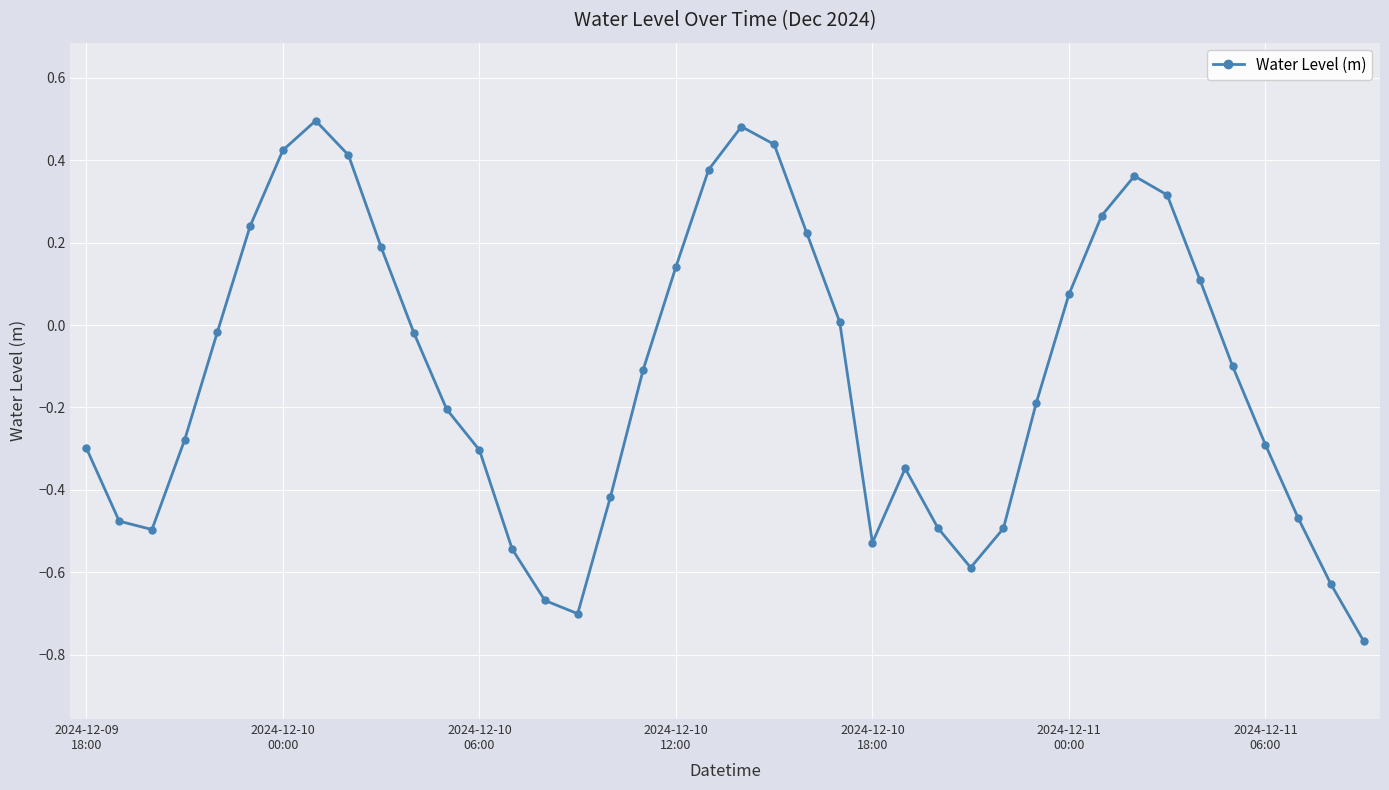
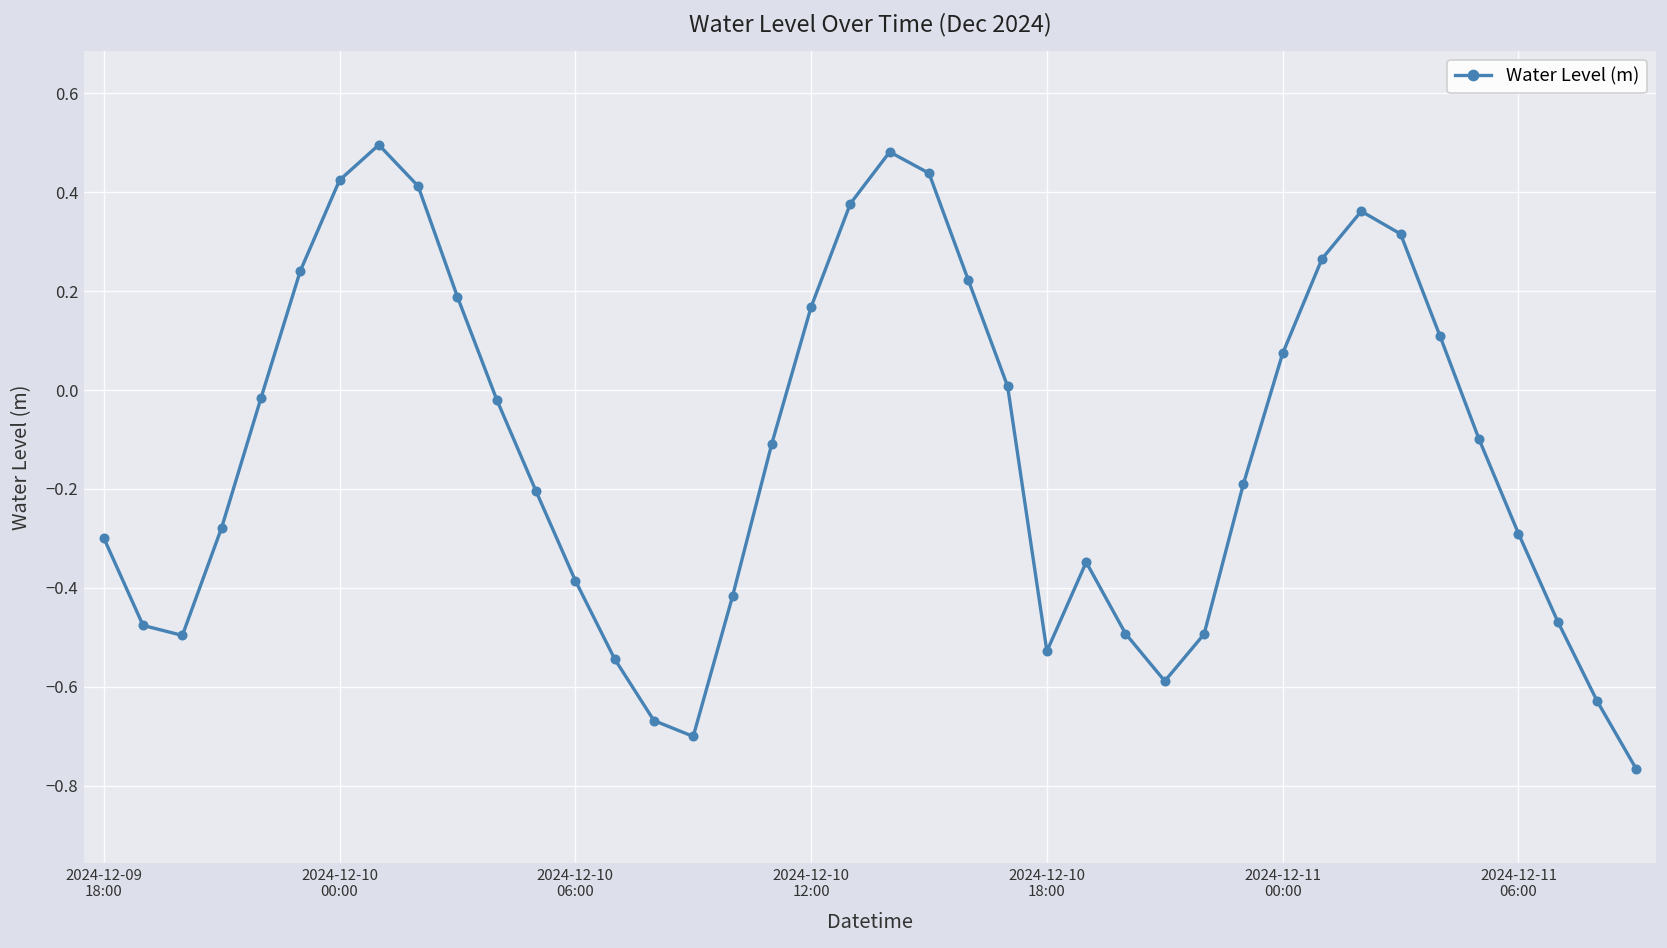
2024-12-10 06:00: -0.30 -> -0.39
2024-12-10 12:00: 0.14 -> 0.17
